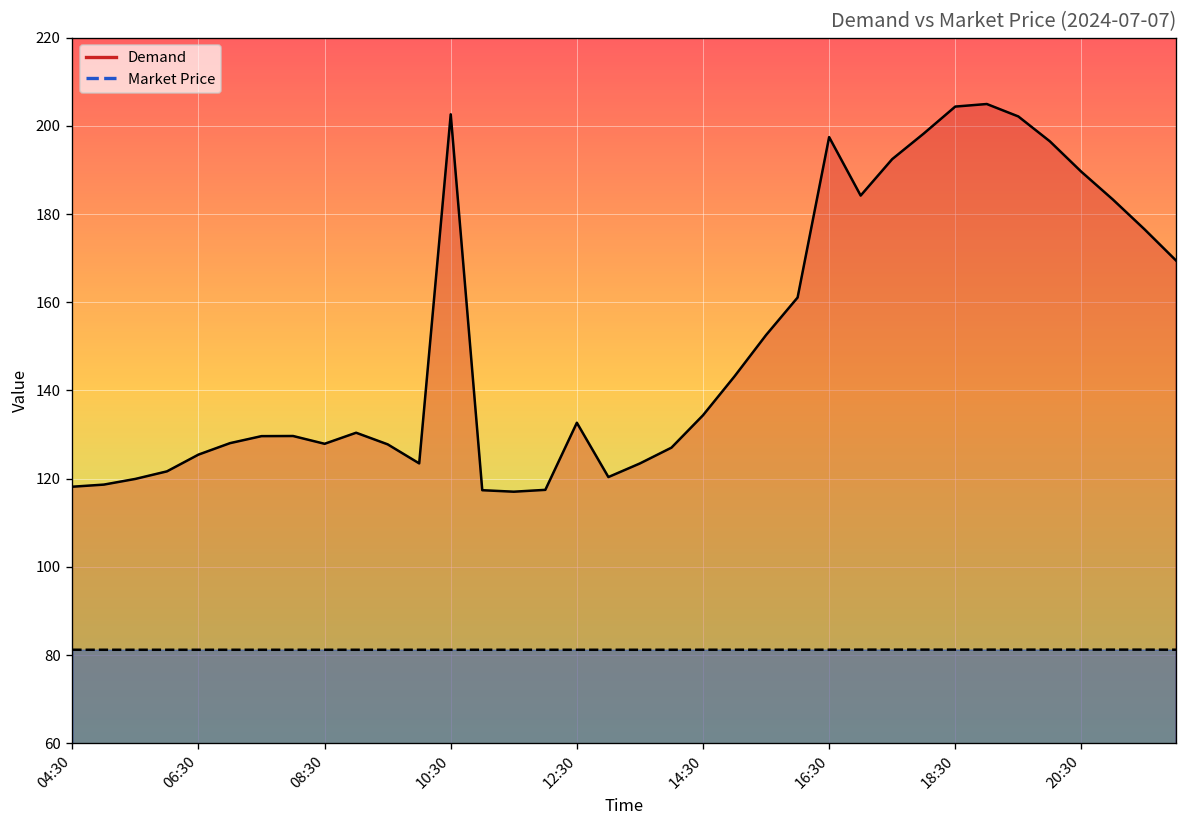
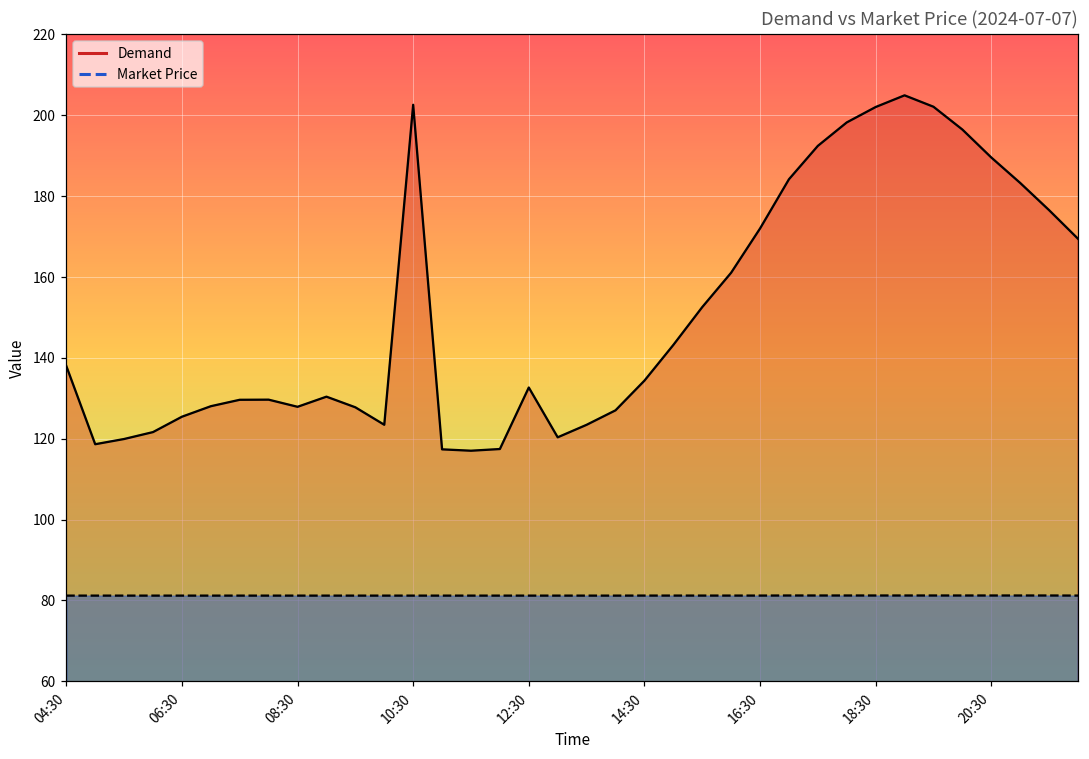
Demand, 04:30: 118 -> 138
Demand, 16:30: 197 -> 172
Demand, 18:30: 204 -> 202
